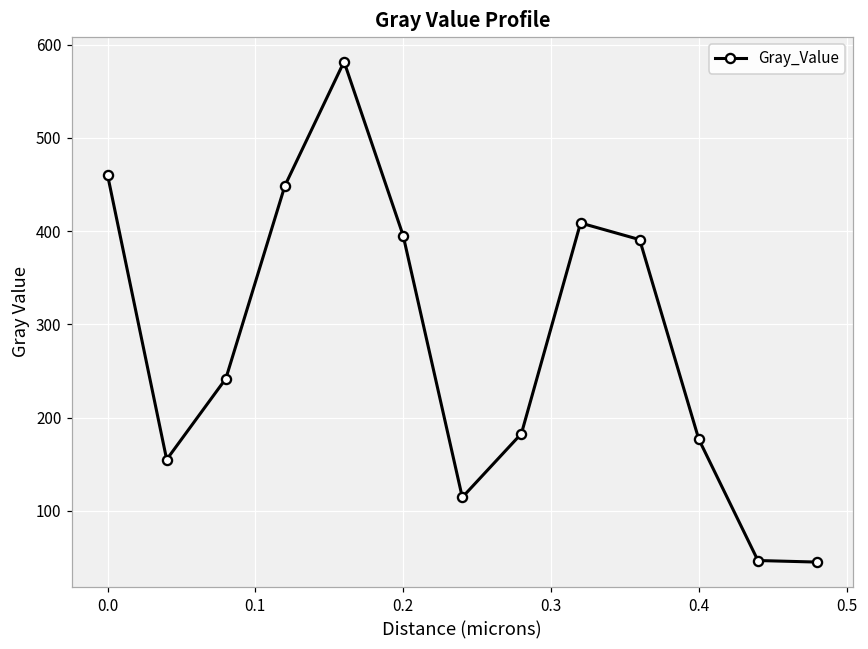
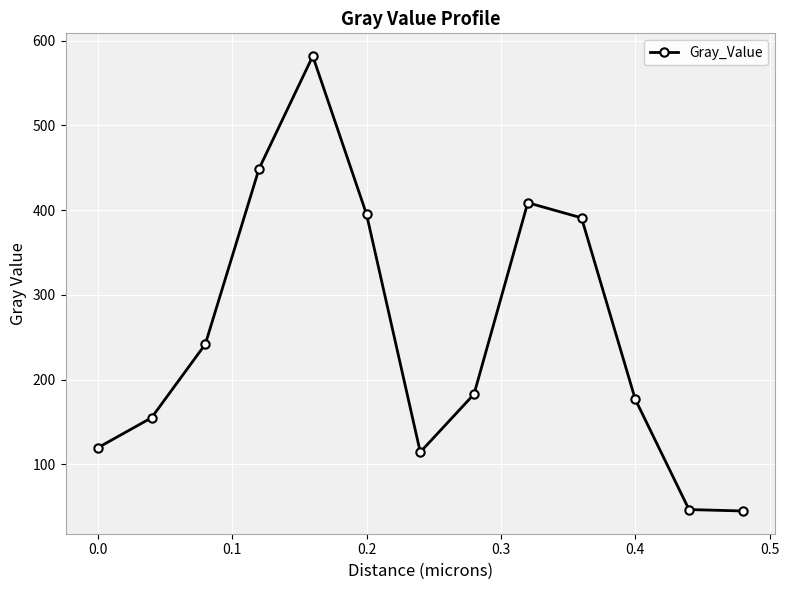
0.0: 460 -> 120
